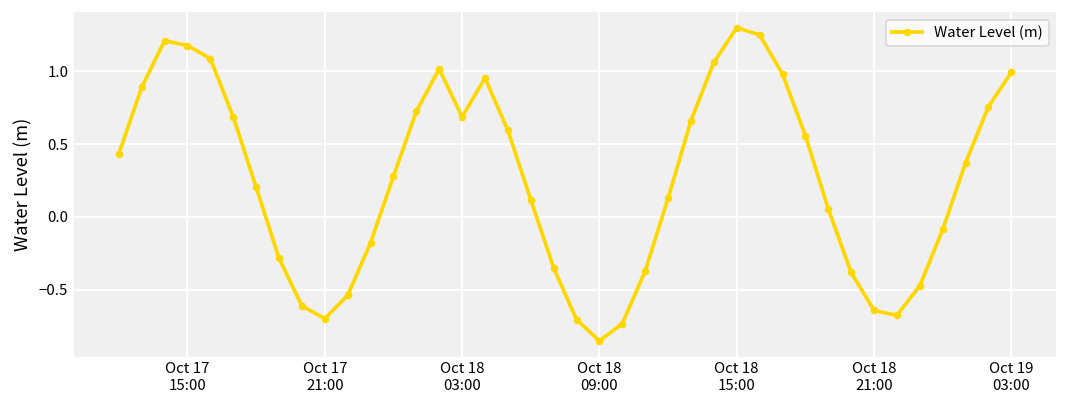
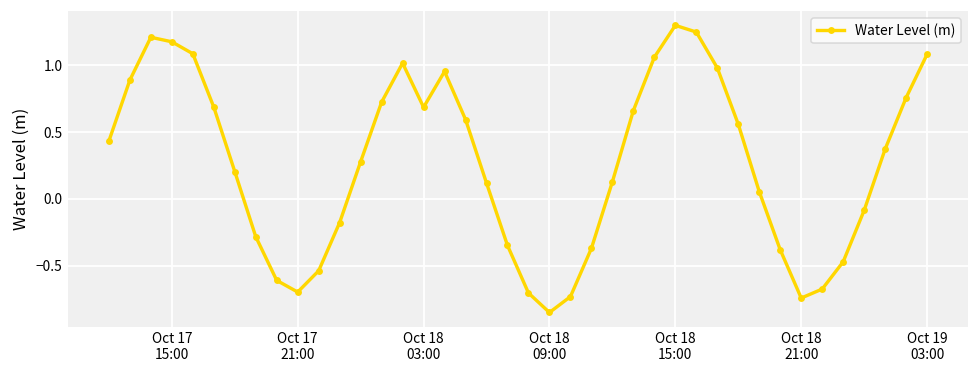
Oct 18 21:00: -0.64 -> -0.74
Oct 19 03:00: 0.99 -> 1.08
